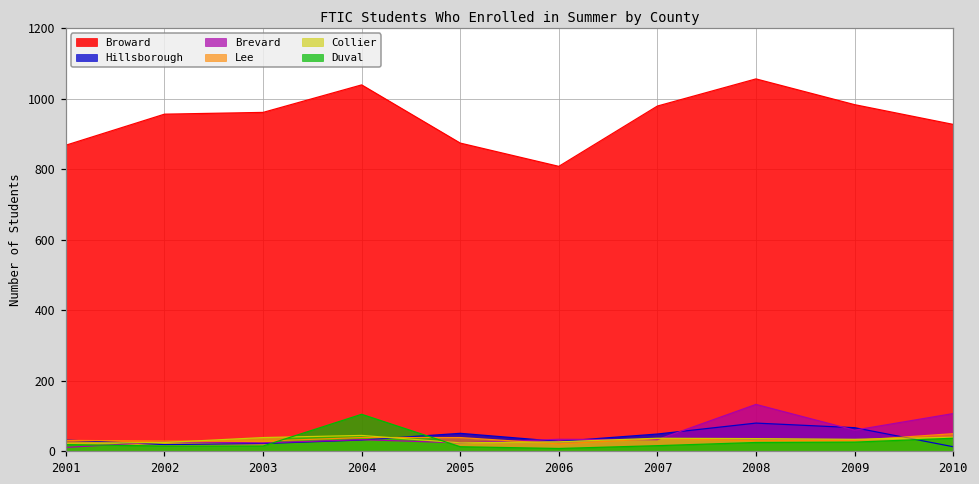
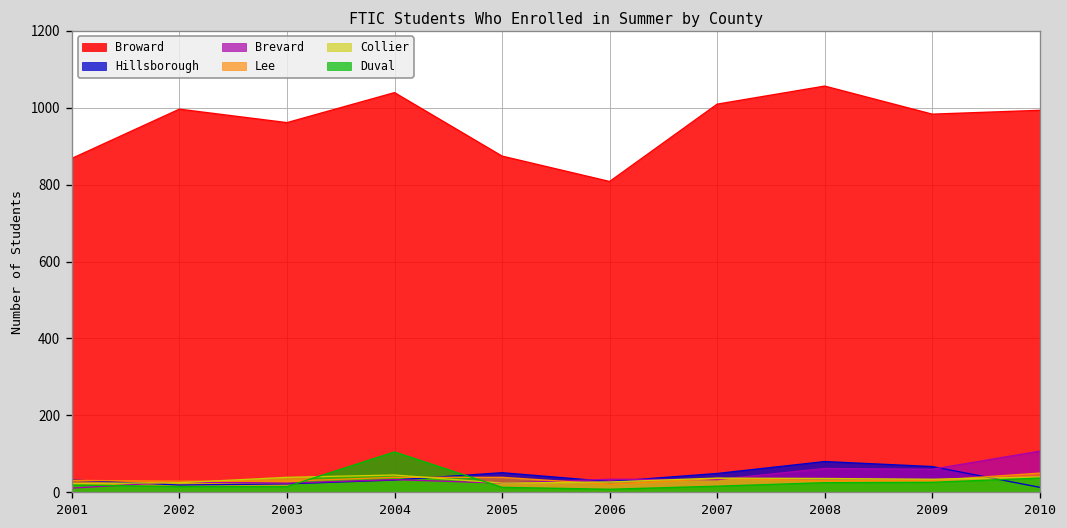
Broward, 2002: 960 -> 1000
Broward, 2007: 980 -> 1010
Brevard, 2008: 130 -> 60
Broward, 2010: 930 -> 990
